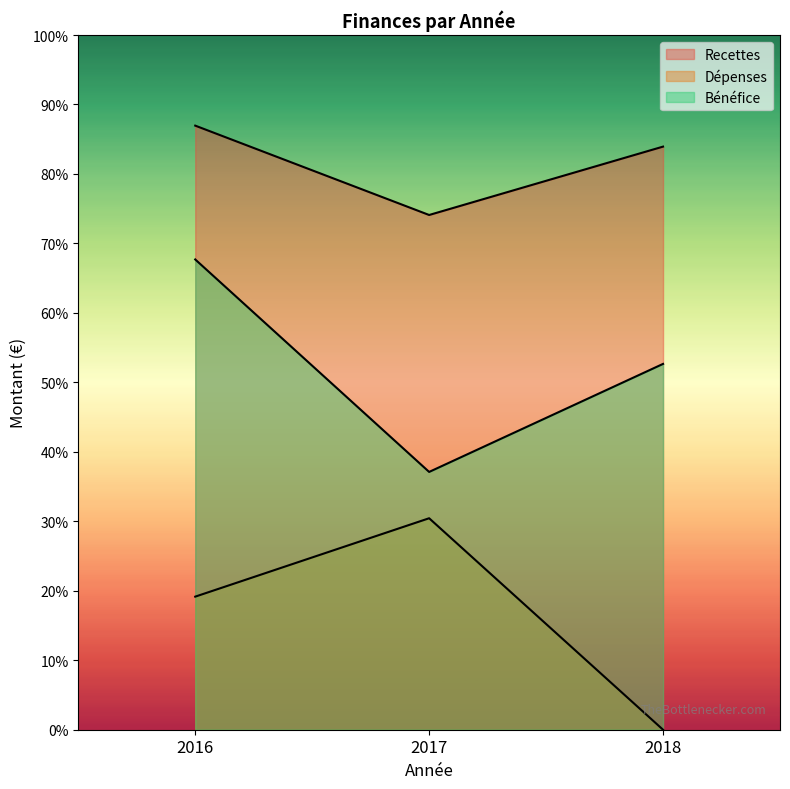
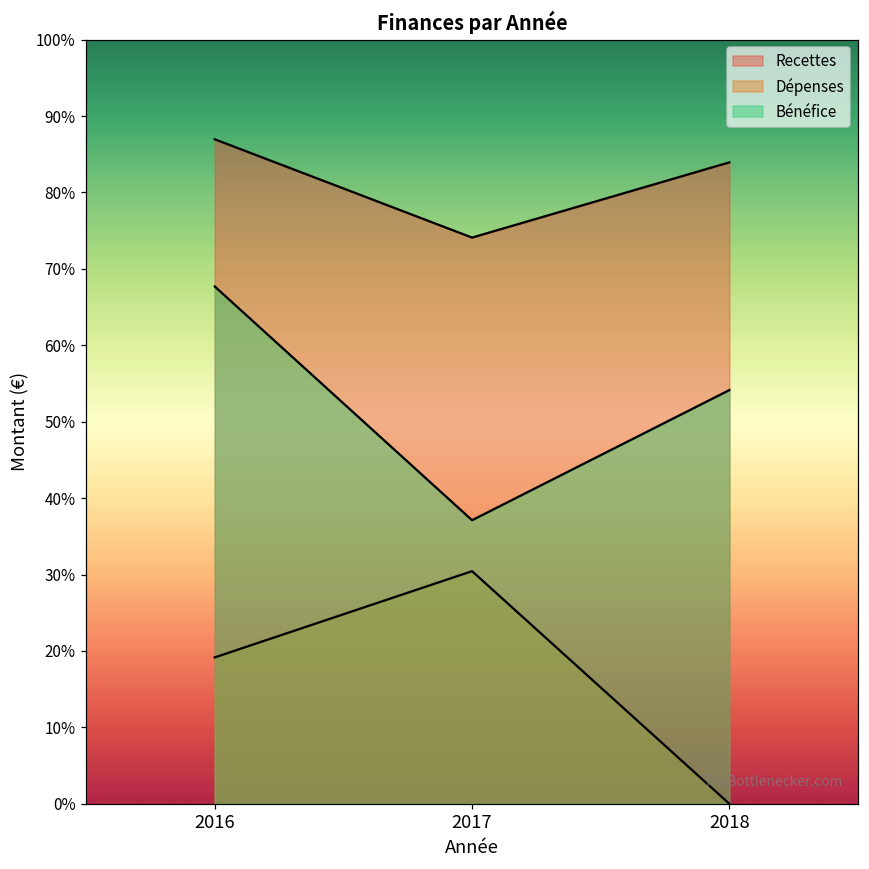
Bénéfice, 2018: 53% -> 54%
